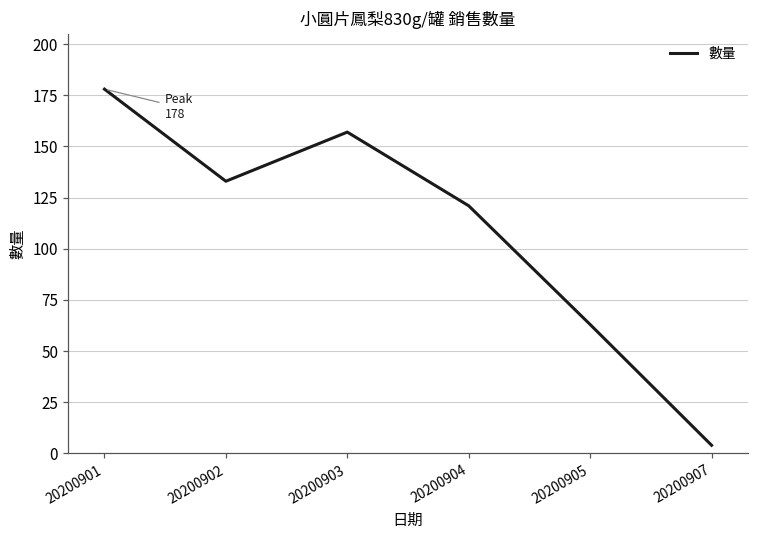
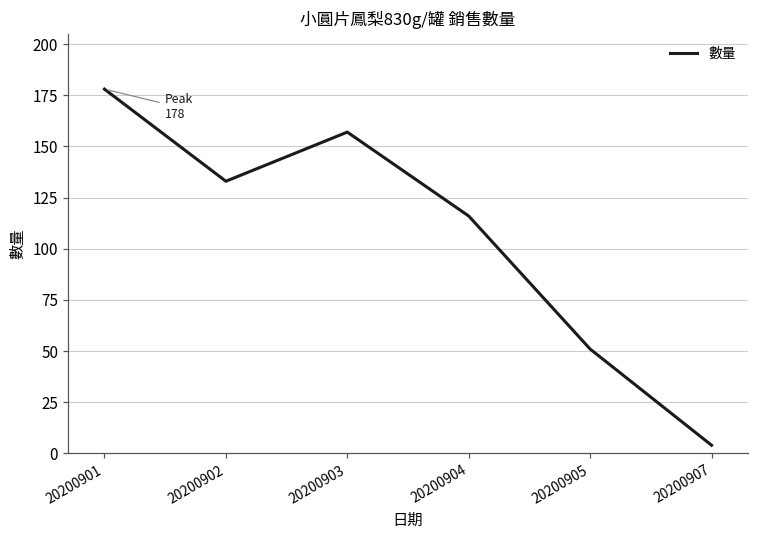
20200904: 121 -> 116
20200905: 63 -> 51
